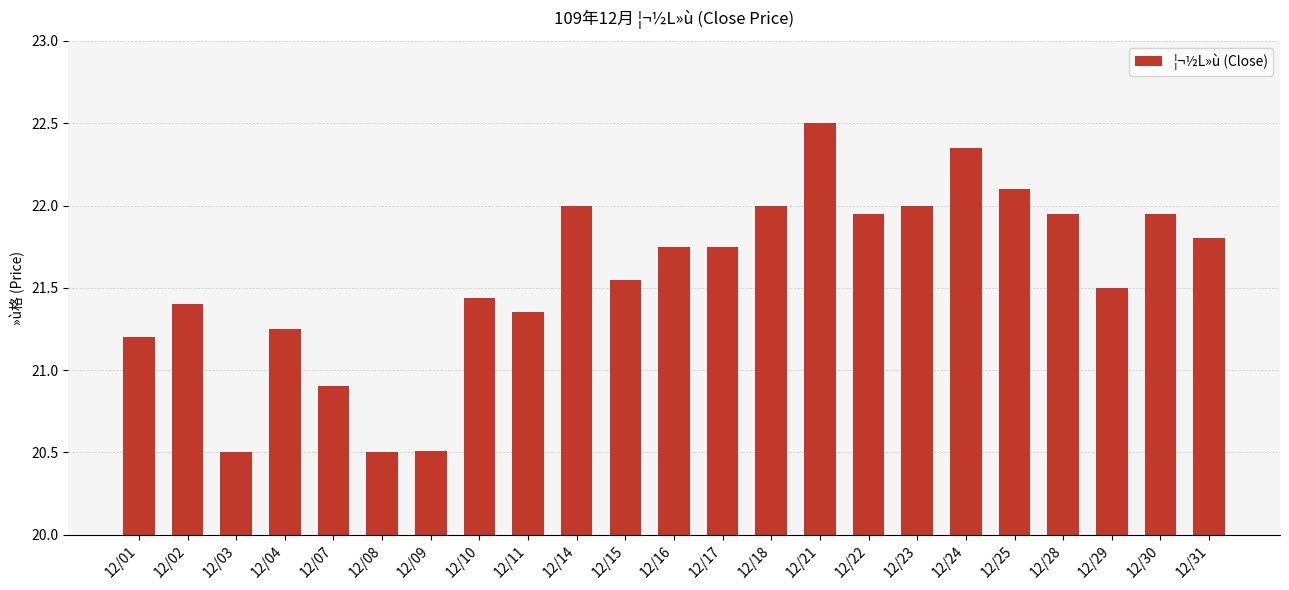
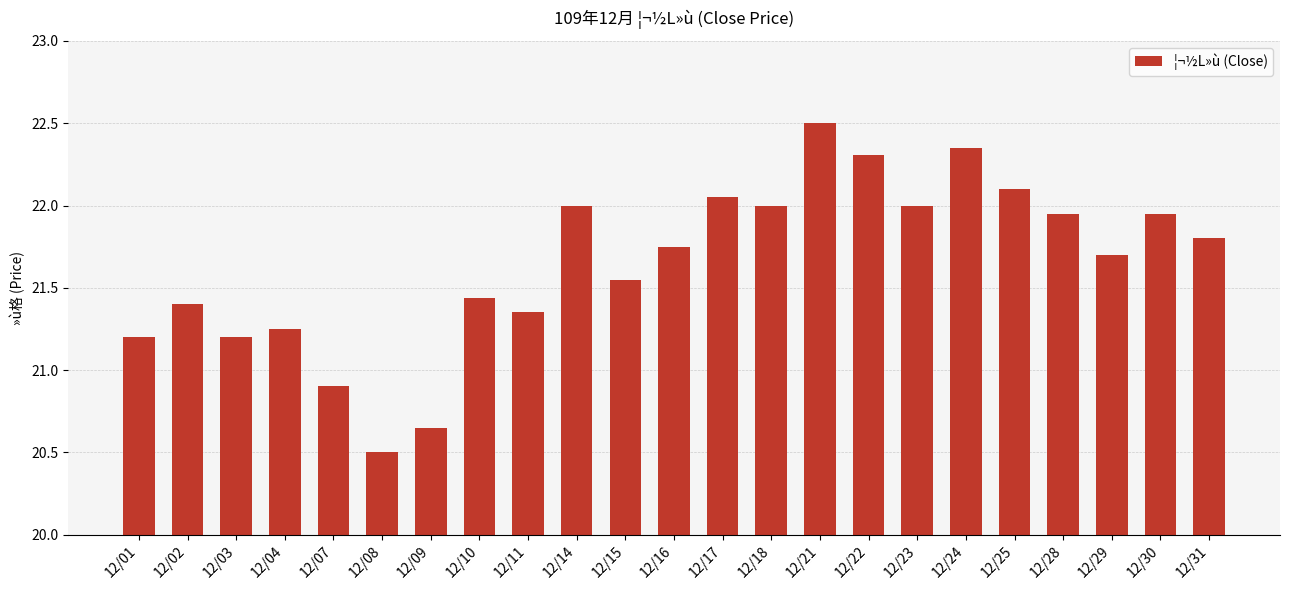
12/03: 20.5 -> 21.2
12/09: 20.51 -> 20.65
12/17: 21.75 -> 22.05
12/22: 21.95 -> 22.31
12/29: 21.5 -> 21.7
